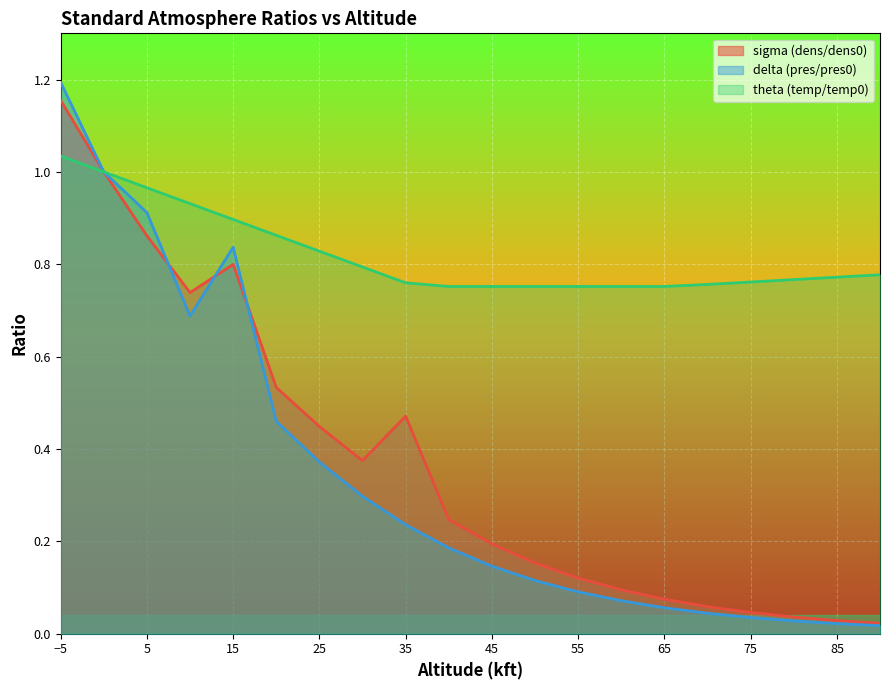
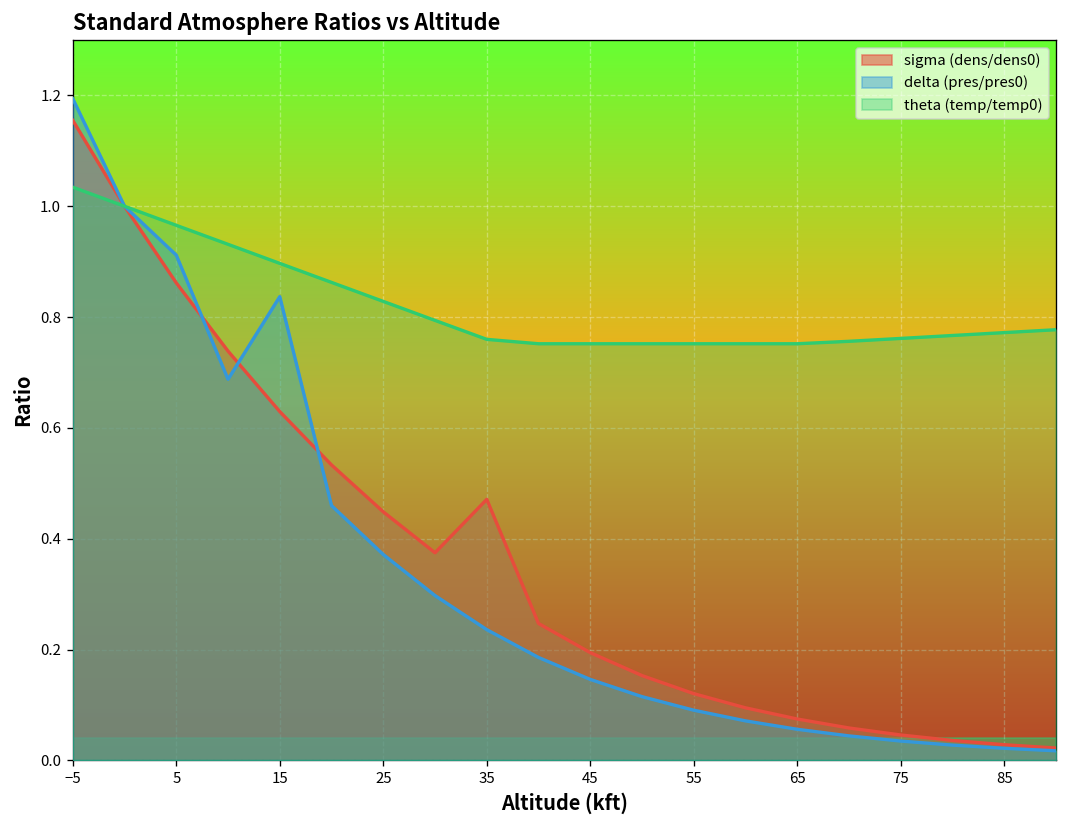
sigma (dens/dens0), 15: 0.80 -> 0.63
